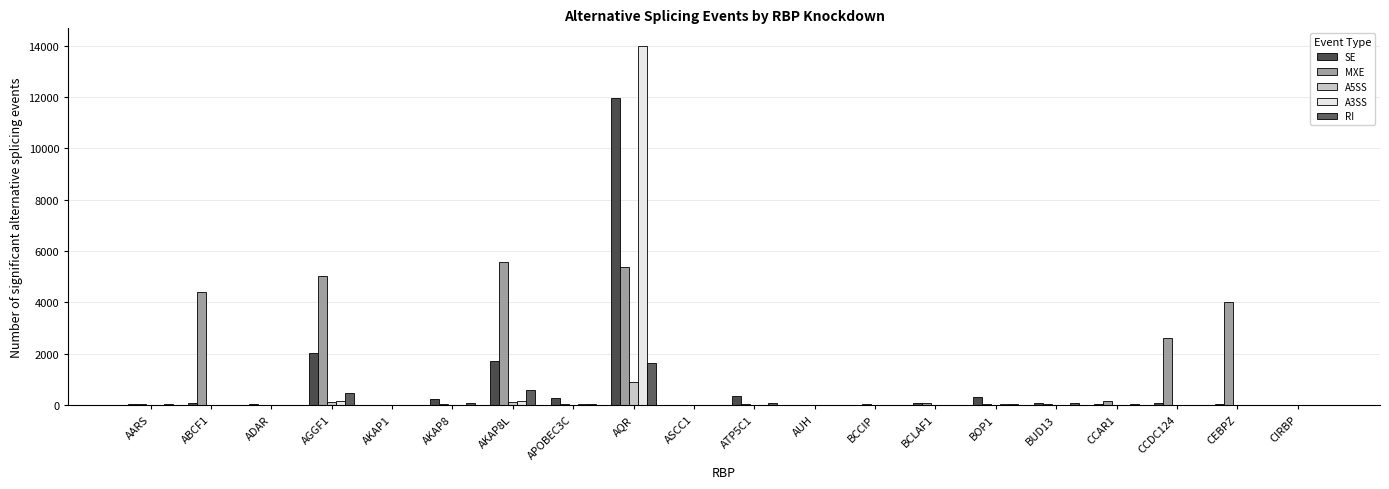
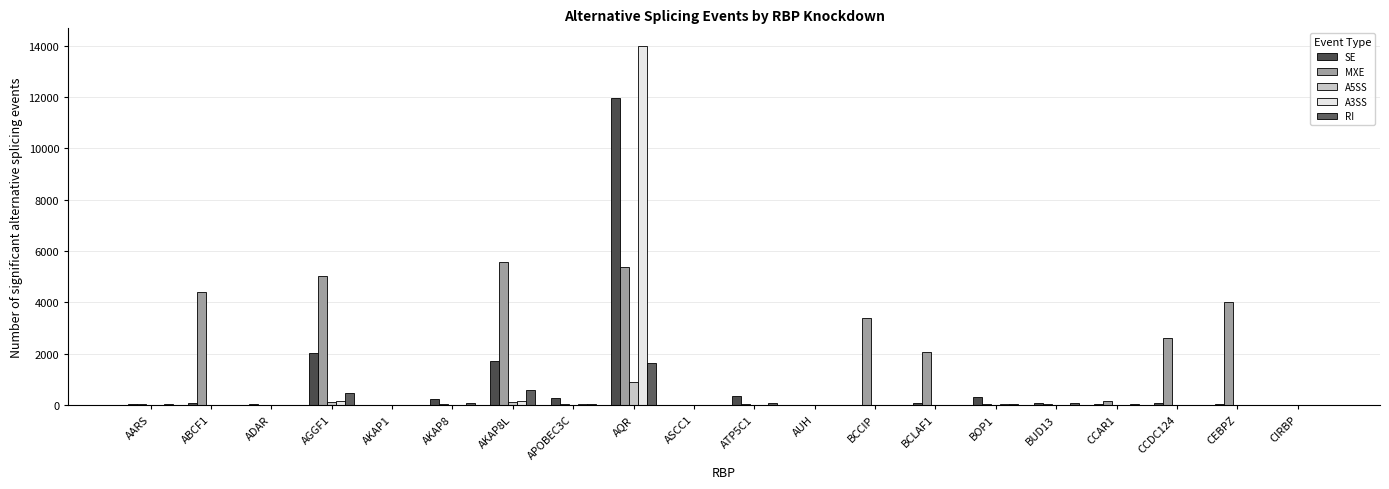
MXE, BCCIP: 0 -> 3400
MXE, BCLAF1: 100 -> 2100
